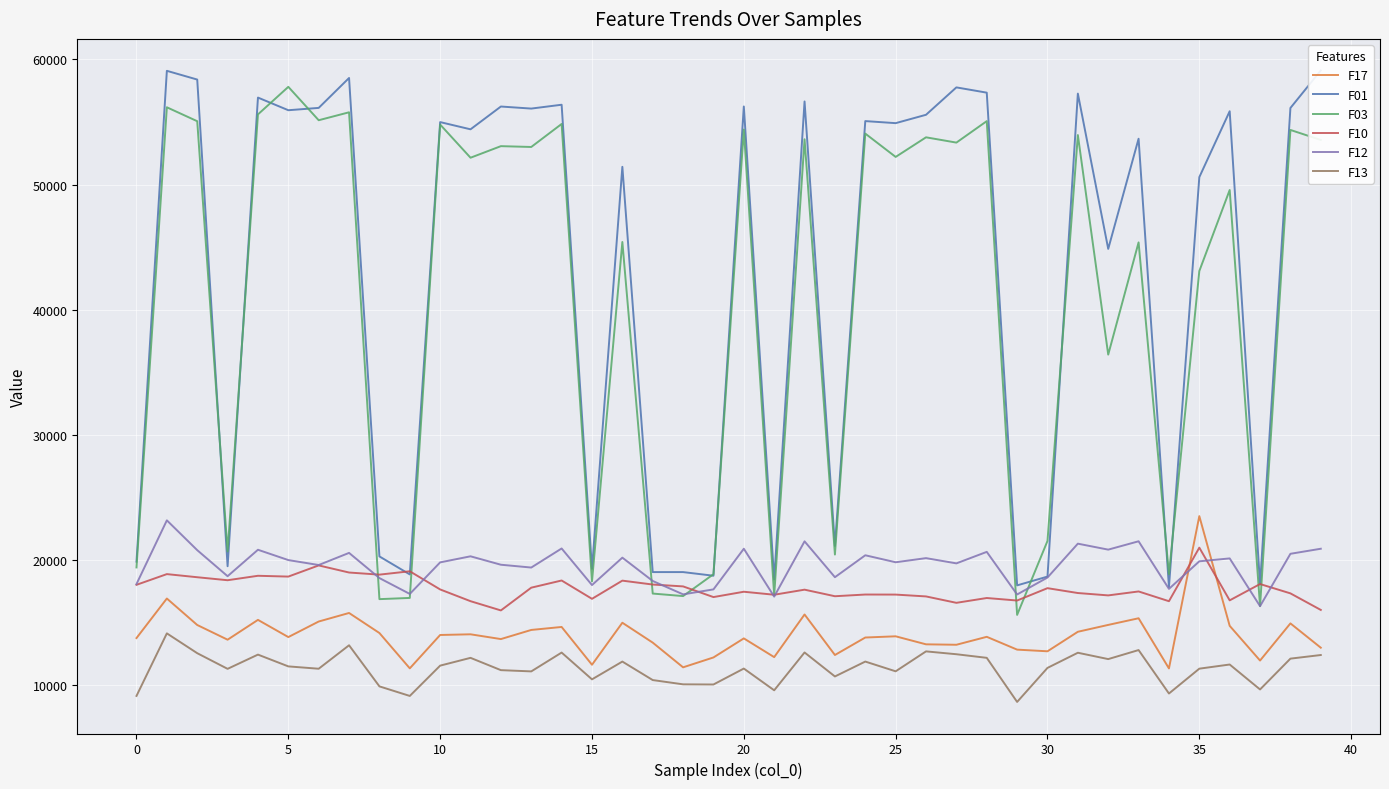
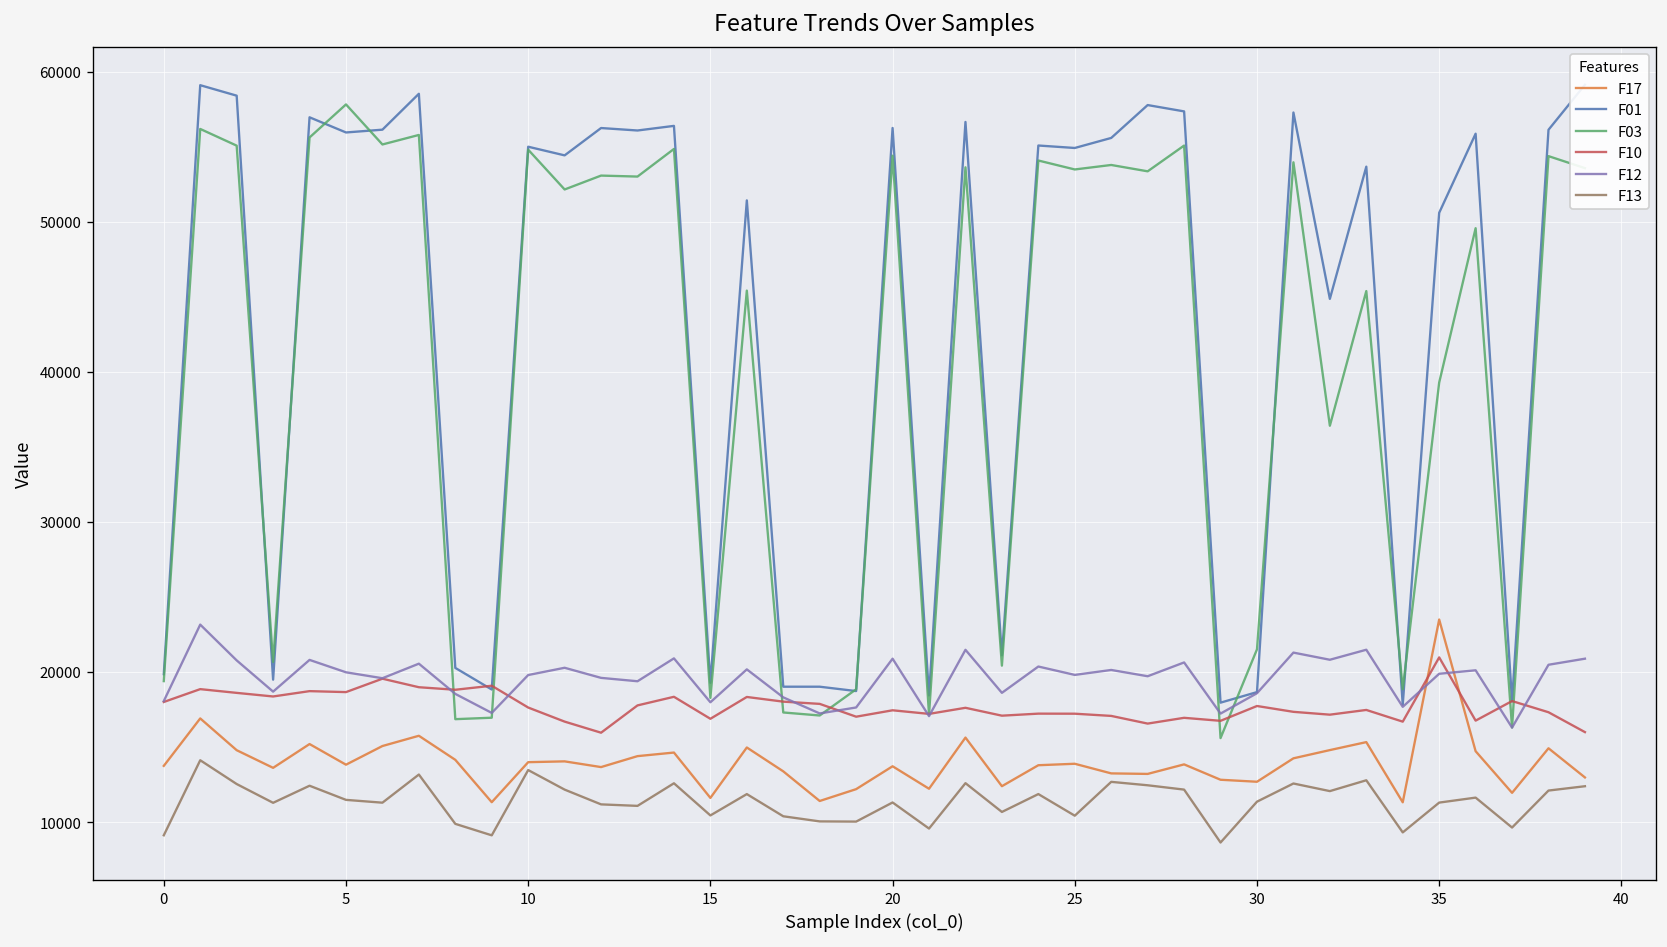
F13, 10: 11500 -> 13500
F03, 25: 52200 -> 53500
F13, 25: 11100 -> 10400
F03, 35: 43100 -> 39300
